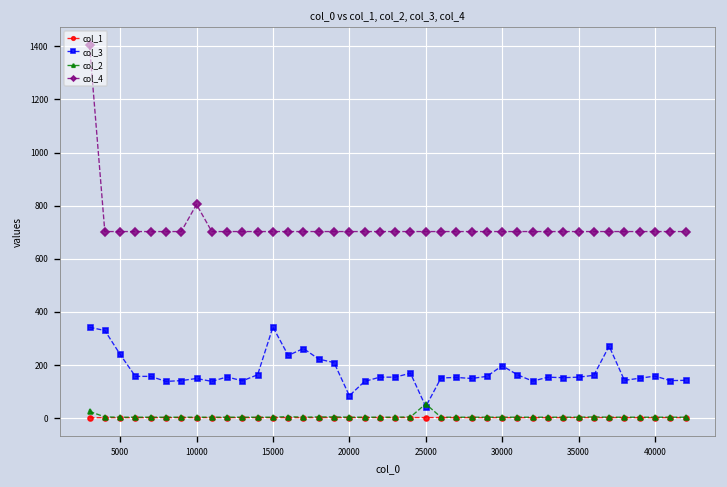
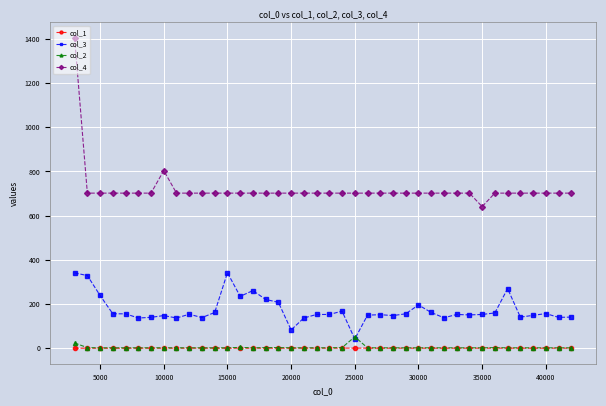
col_4, 35000: 700 -> 640
